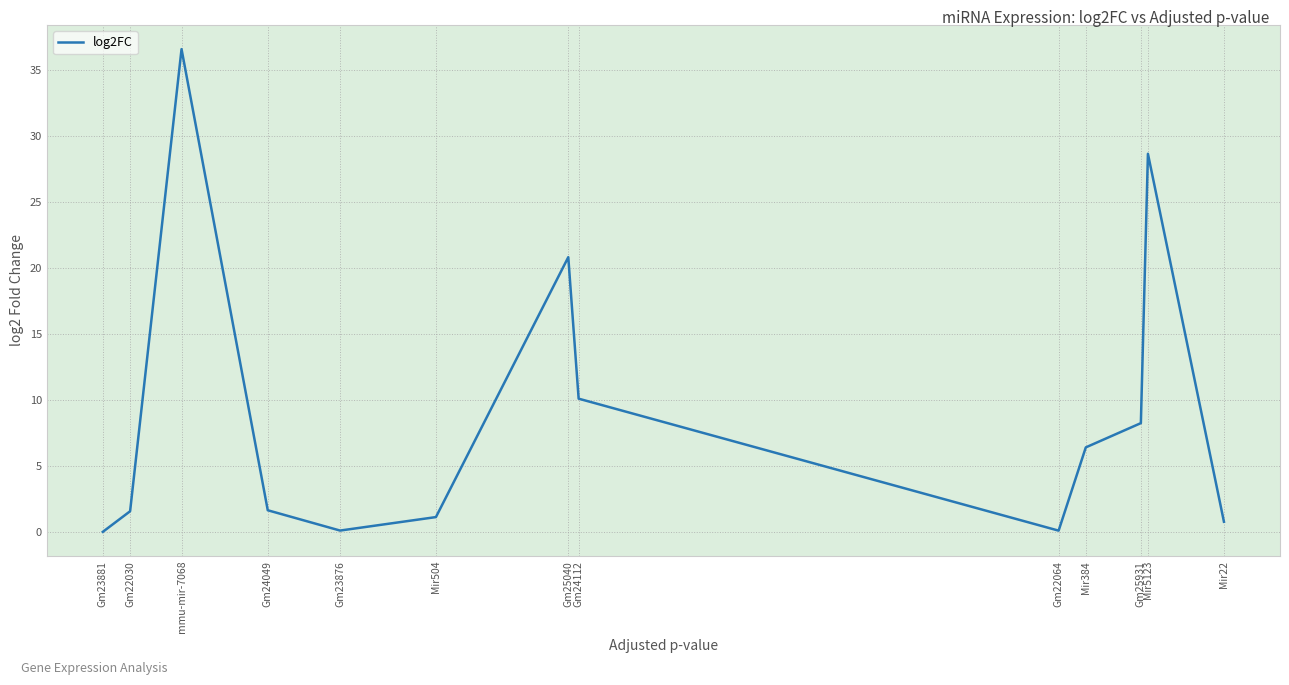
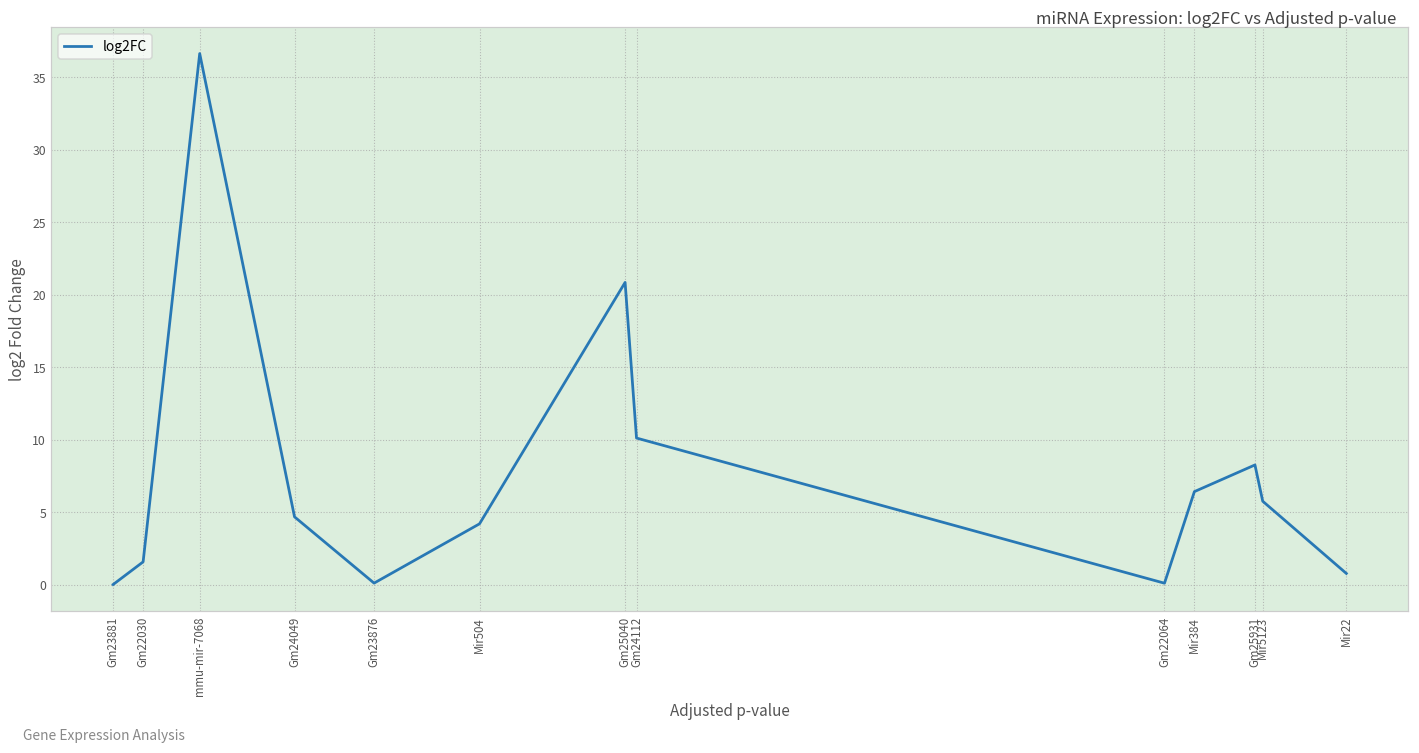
Gm24049: 1.6 -> 4.7
Mir504: 1.1 -> 4.2
Mir5123: 28.7 -> 5.7
